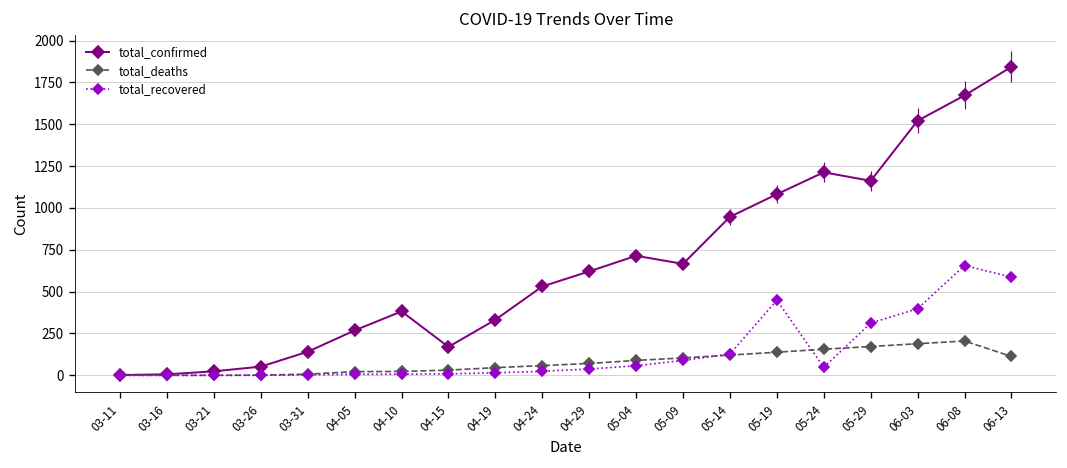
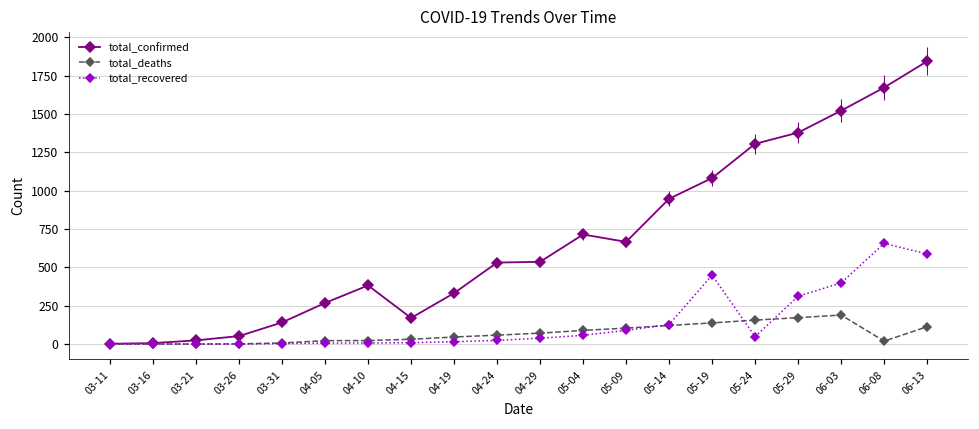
total_confirmed, 04-29: 620 -> 540
total_confirmed, 05-24: 1210 -> 1310
total_confirmed, 05-29: 1160 -> 1380
total_deaths, 06-08: 210 -> 20
